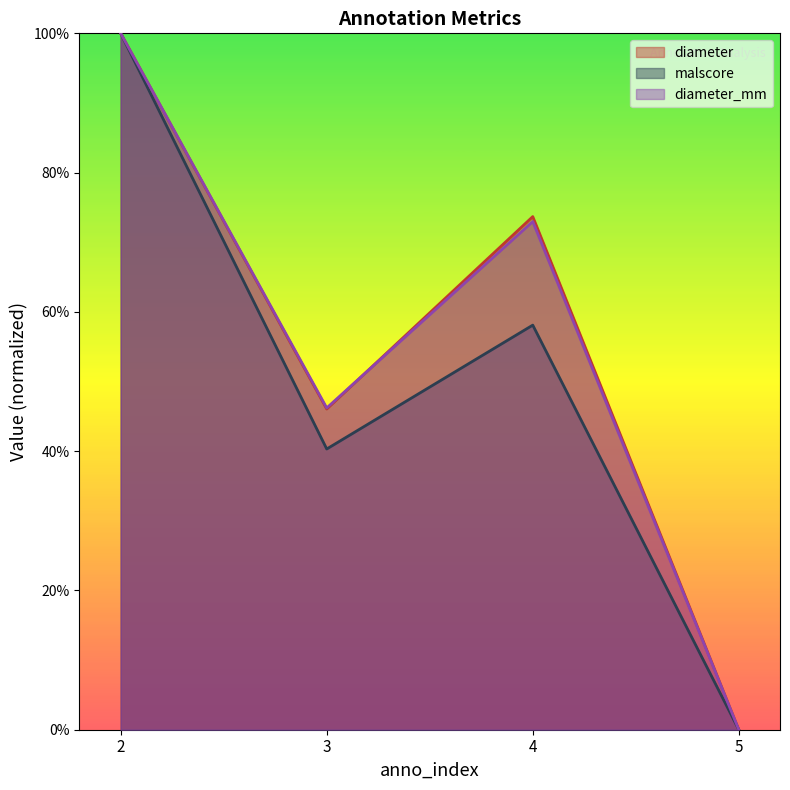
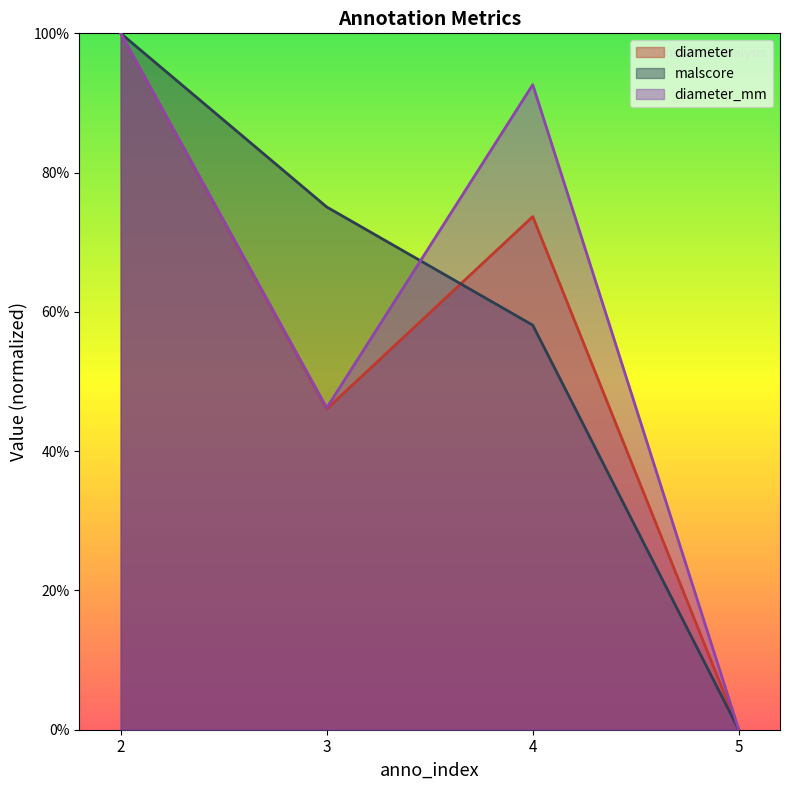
malscore, 3: 40% -> 75%
diameter_mm, 4: 73% -> 93%
